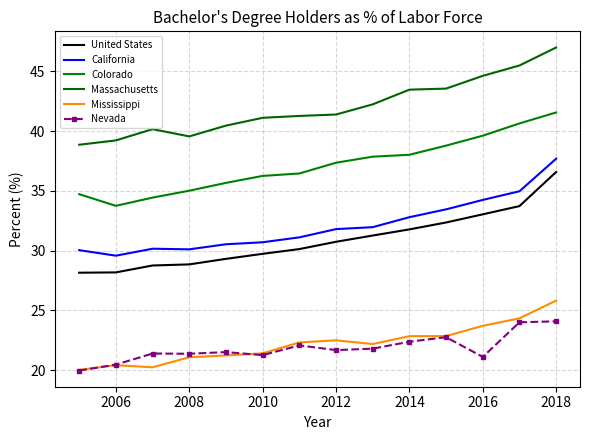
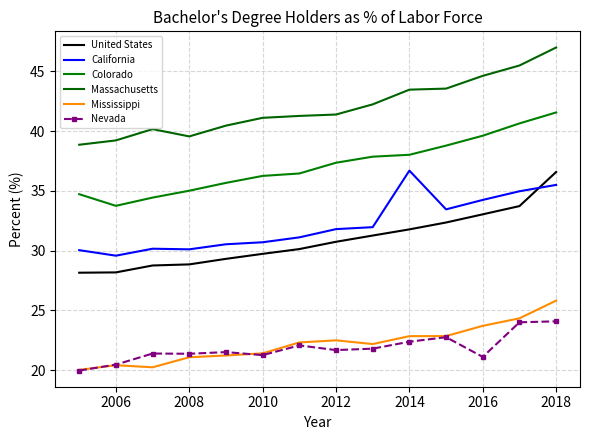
California, 2014: 32.8 -> 36.7
California, 2018: 37.7 -> 35.5
